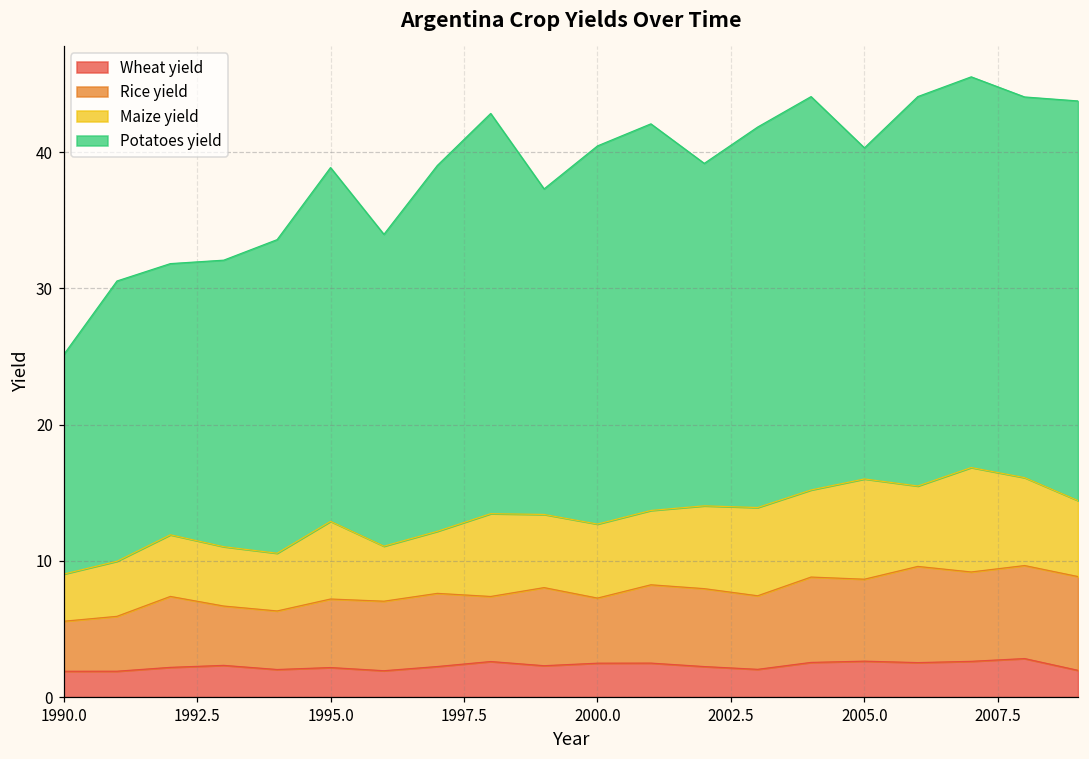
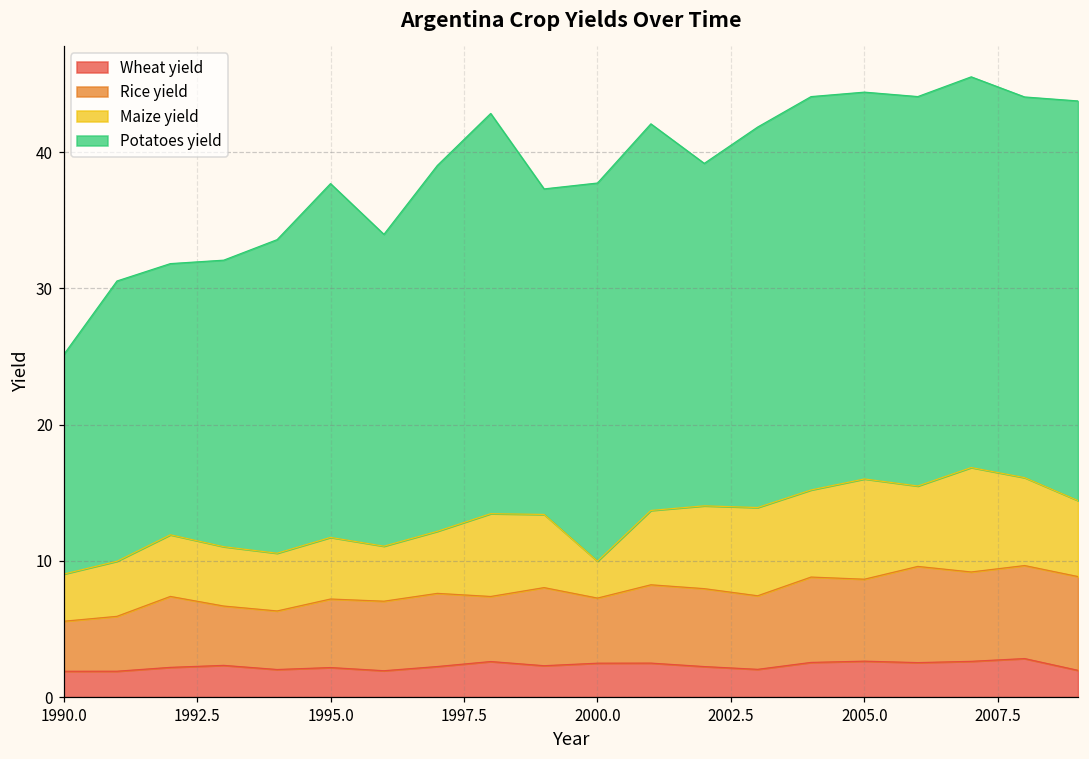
Maize yield, 1995.0: 5.7 -> 4.5
Maize yield, 2000.0: 5.4 -> 2.7
Potatoes yield, 2005.0: 24.3 -> 28.4
